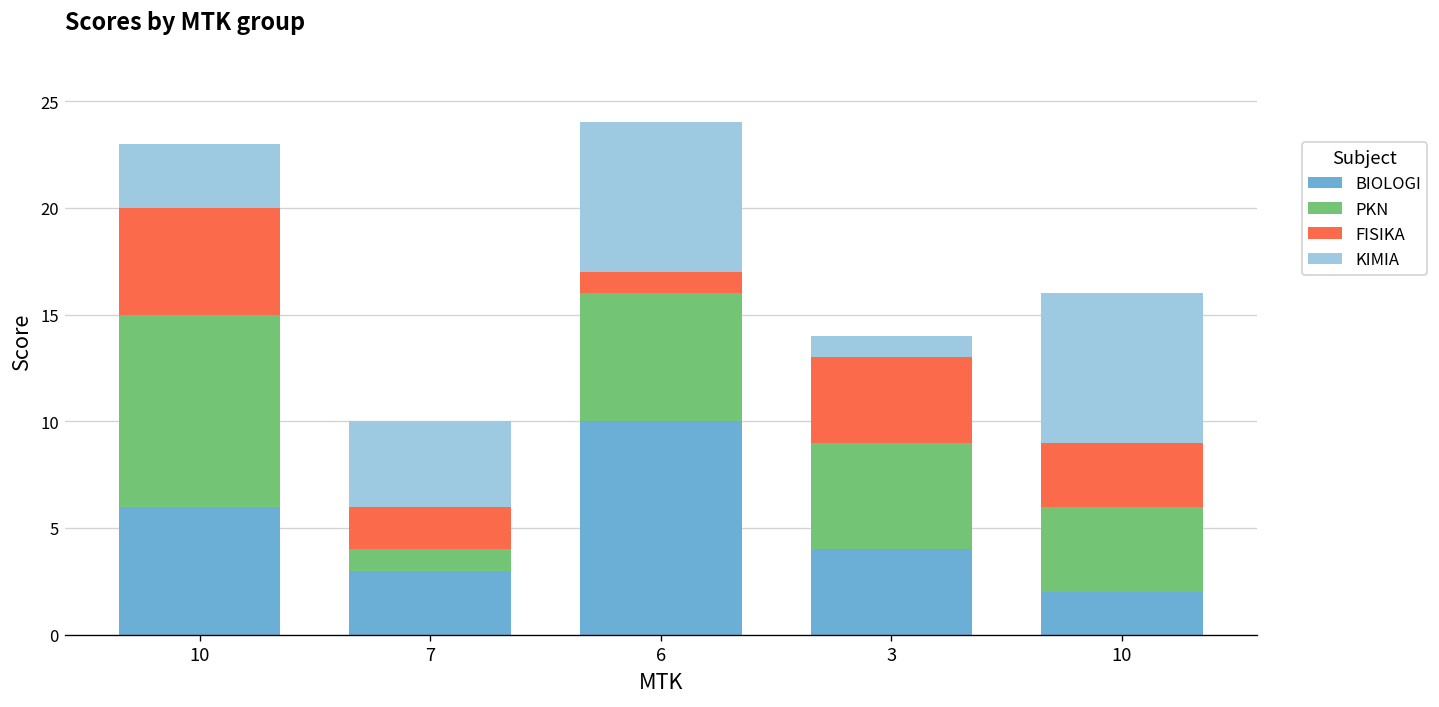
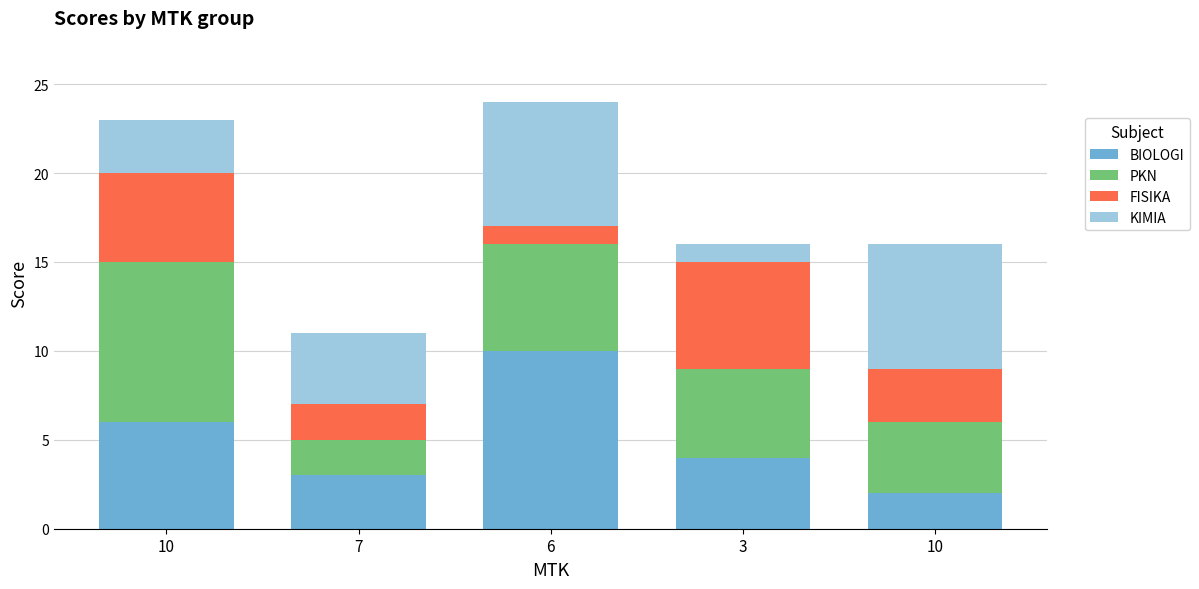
PKN, 7: 1 -> 2
FISIKA, 3: 4 -> 6
